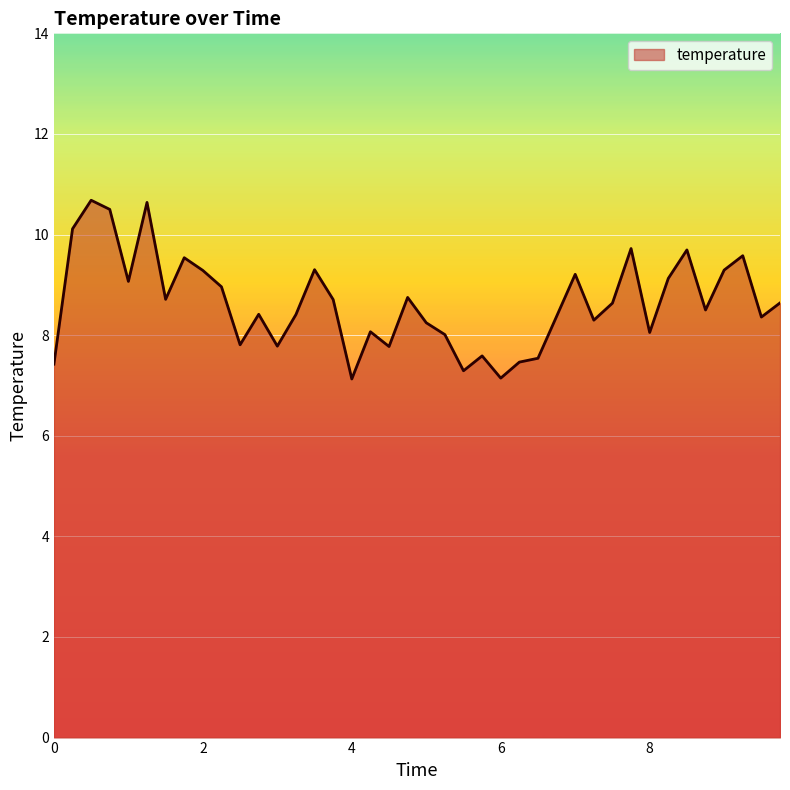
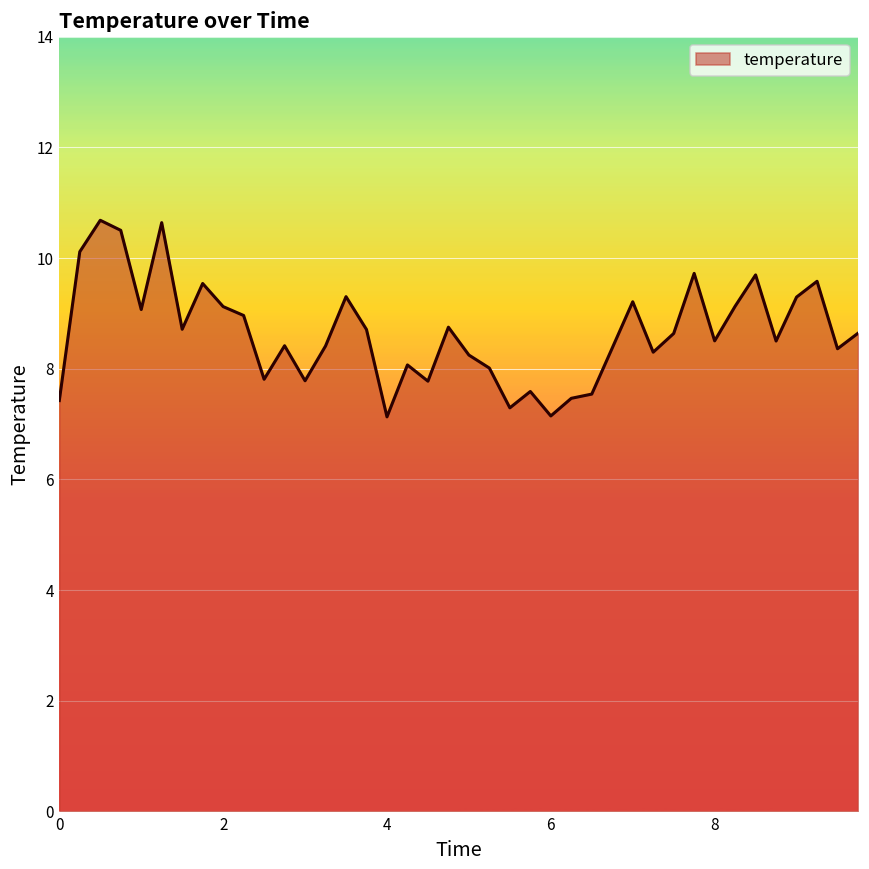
2: 9.3 -> 9.1
8: 8.1 -> 8.5
